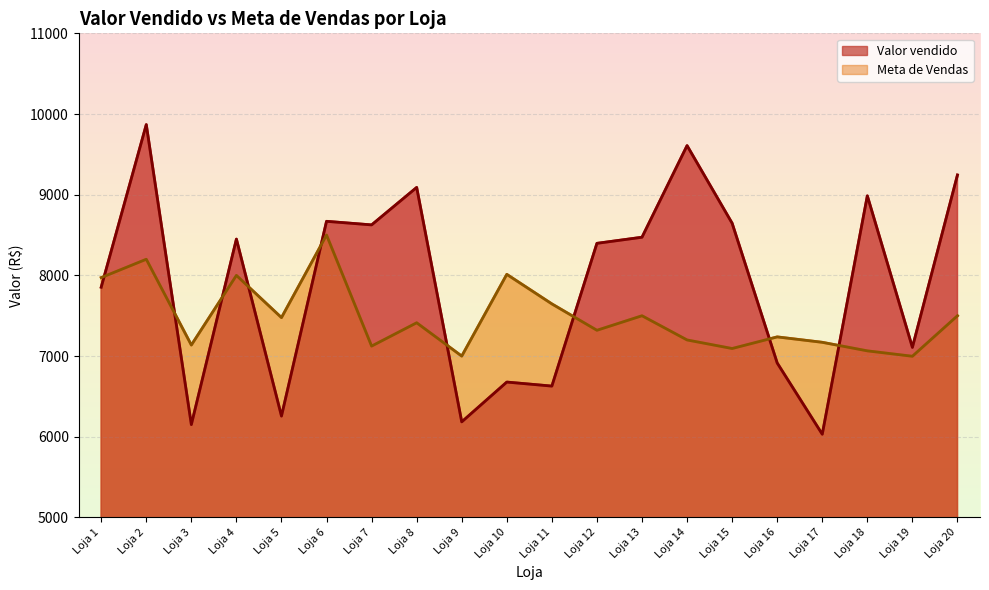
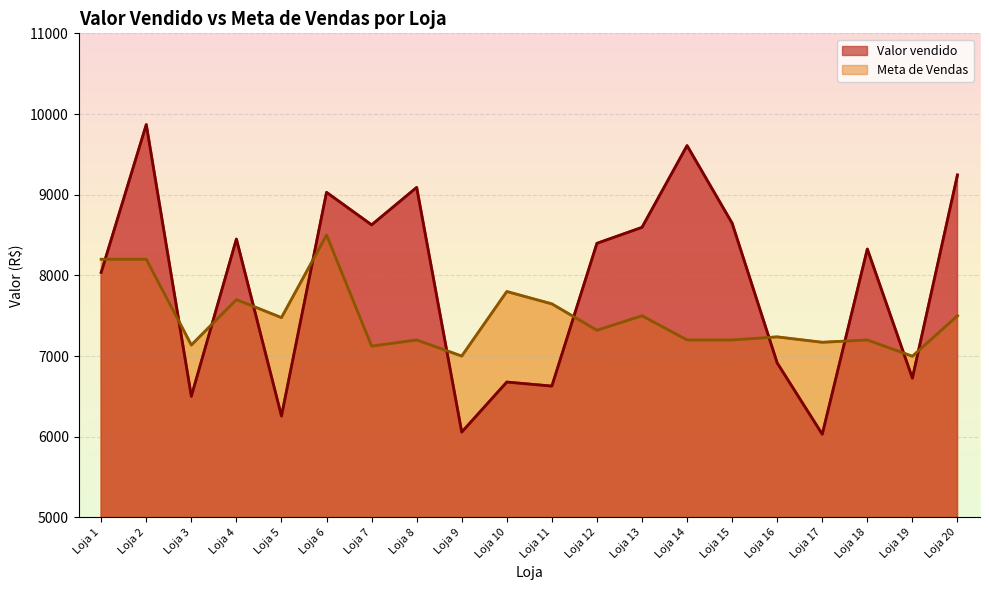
Valor vendido, Loja 1: 7900 -> 8000
Meta de Vendas, Loja 1: 8000 -> 8200
Valor vendido, Loja 3: 6200 -> 6500
Meta de Vendas, Loja 4: 8000 -> 7700
Valor vendido, Loja 6: 8700 -> 9000
Meta de Vendas, Loja 8: 7400 -> 7200
Valor vendido, Loja 9: 6200 -> 6100
Meta de Vendas, Loja 10: 8000 -> 7800
Valor vendido, Loja 13: 8500 -> 8600
Meta de Vendas, Loja 15: 7100 -> 7200
Valor vendido, Loja 18: 9000 -> 8300
Meta de Vendas, Loja 18: 7100 -> 7200
Valor vendido, Loja 19: 7100 -> 6700
